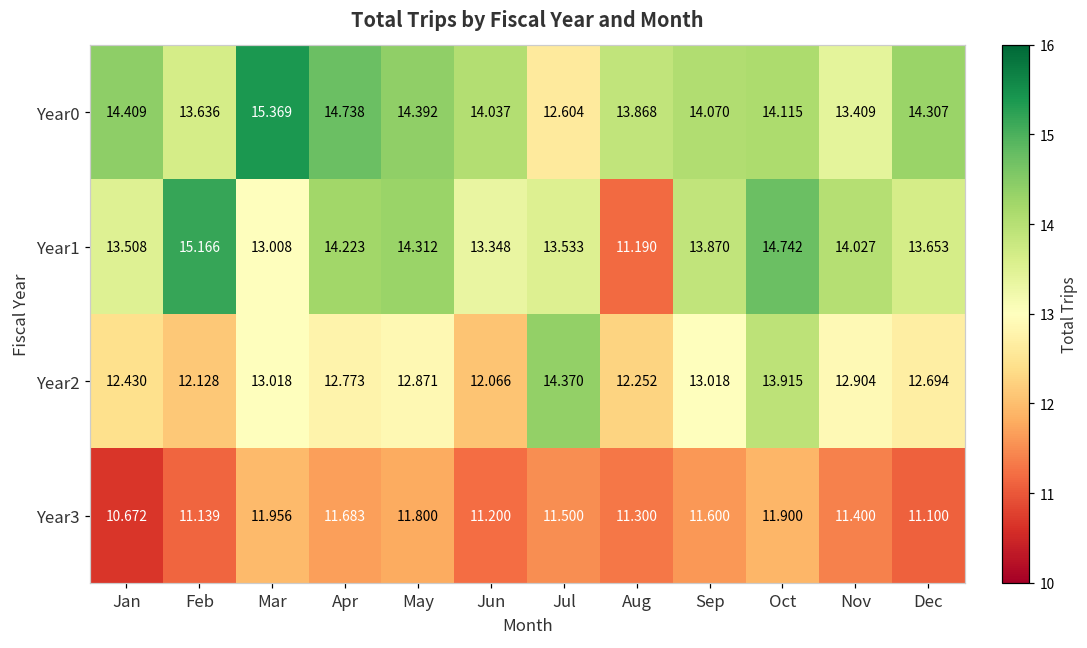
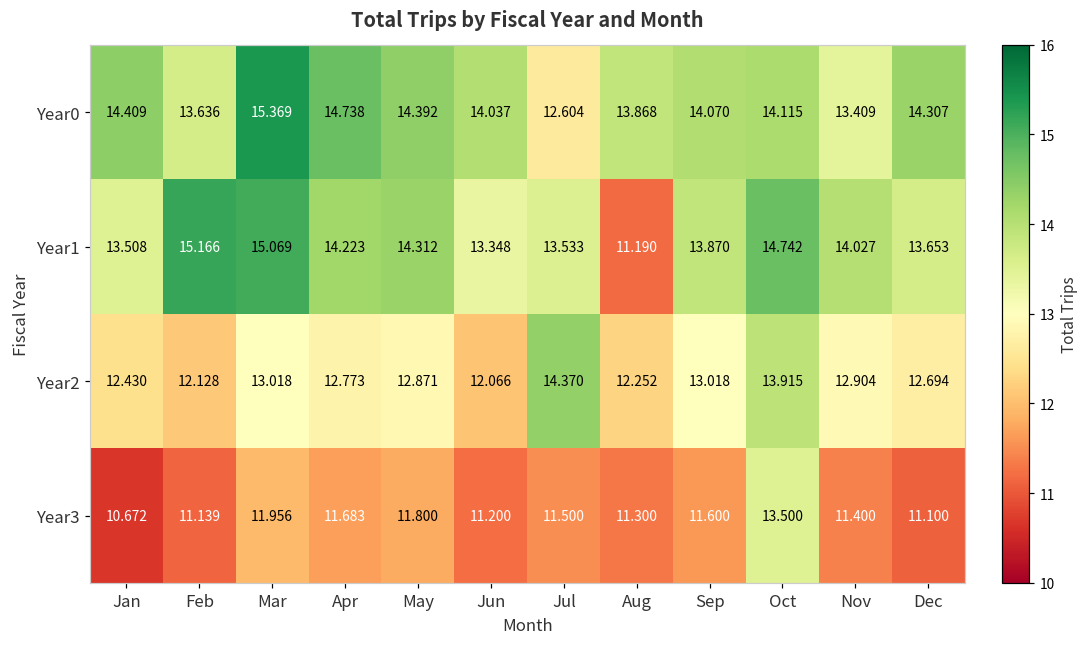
Year1, Mar: 13.008 -> 15.069
Year3, Oct: 11.900 -> 13.500
